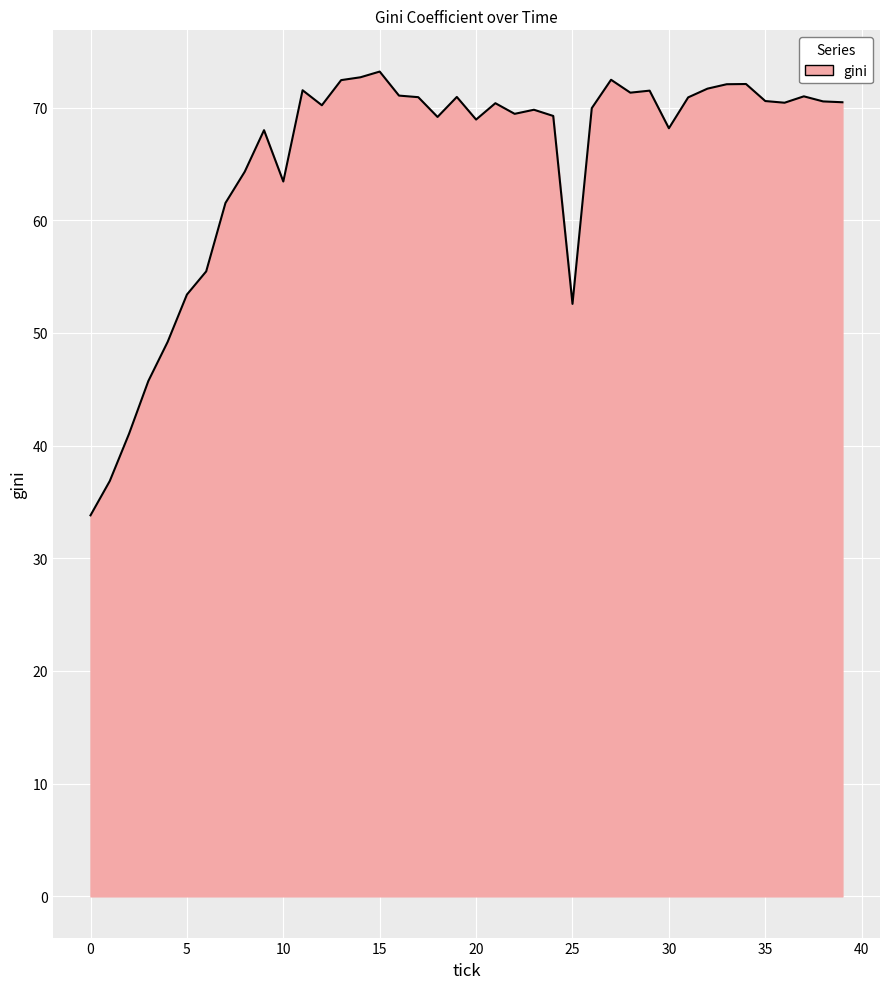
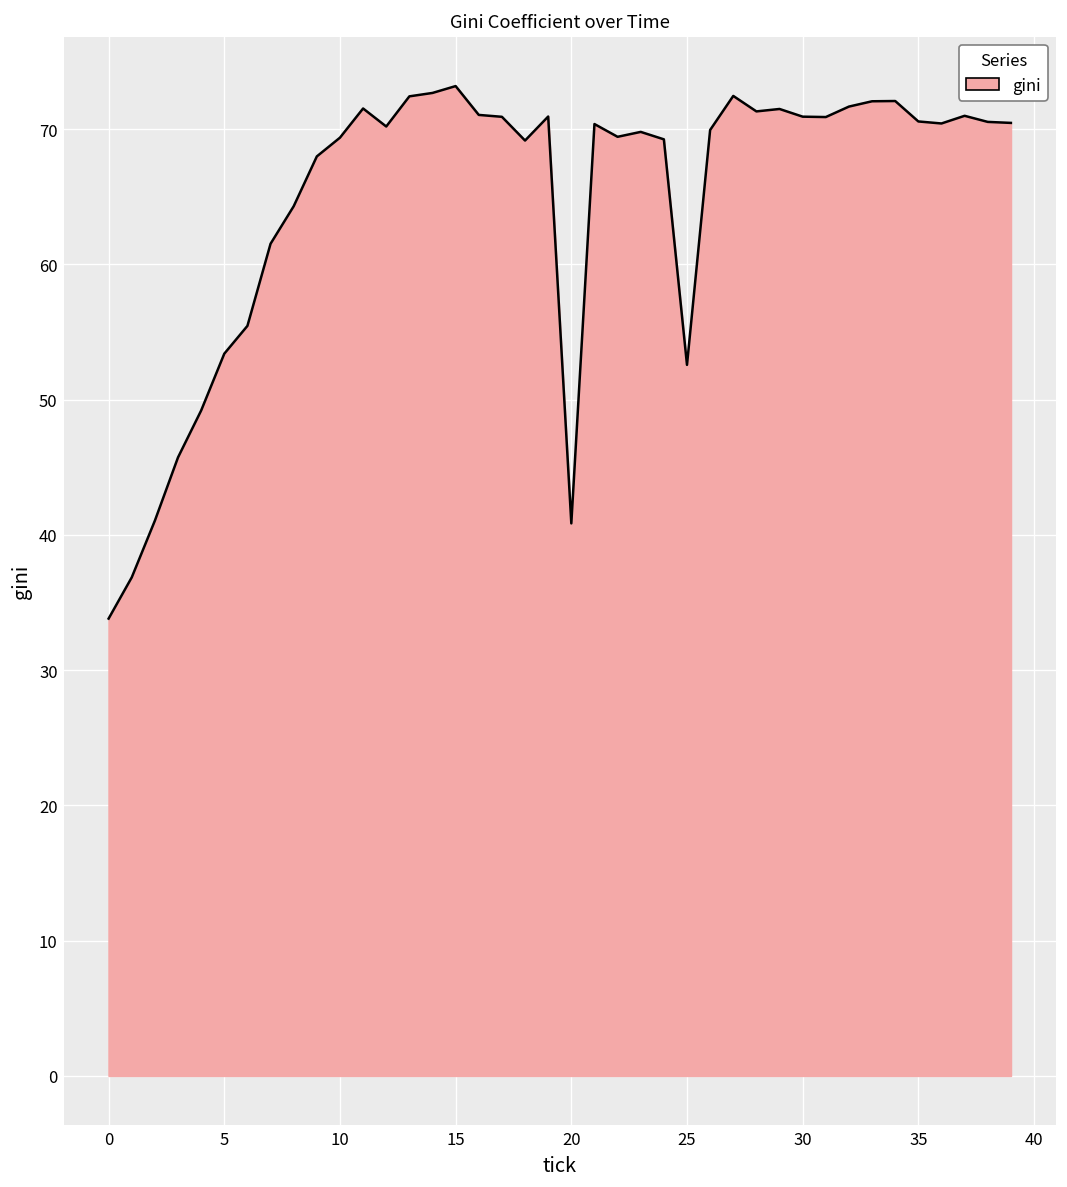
10: 63.4 -> 69.4
20: 68.9 -> 40.9
30: 68.2 -> 70.9
